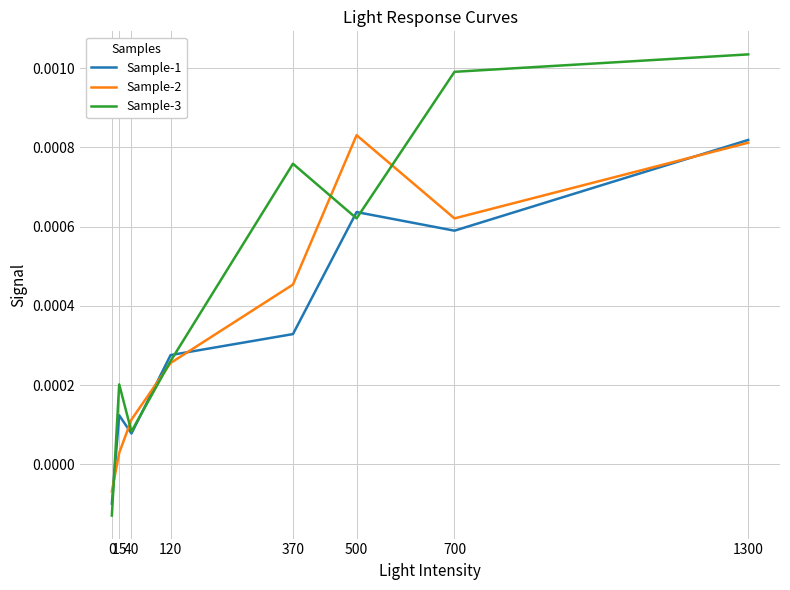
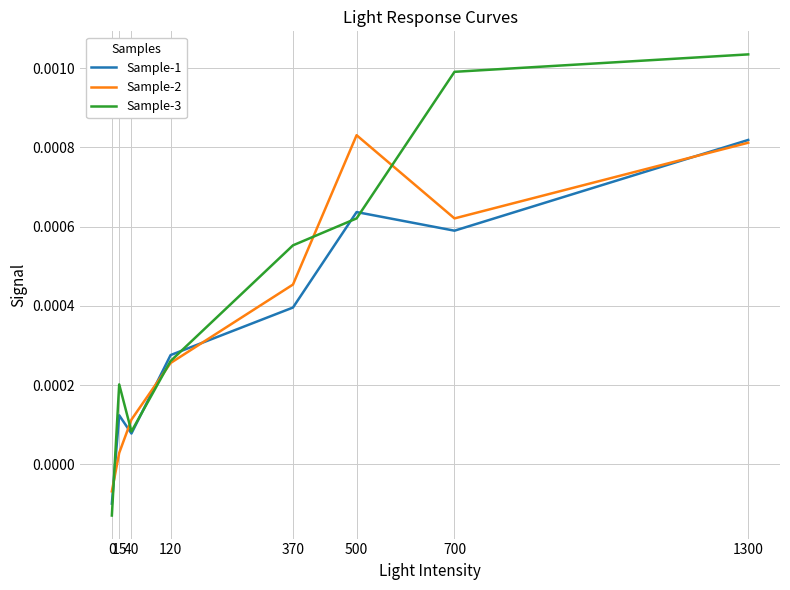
Sample-1, 370: 0.00033 -> 0.00040
Sample-3, 370: 0.00076 -> 0.00055
